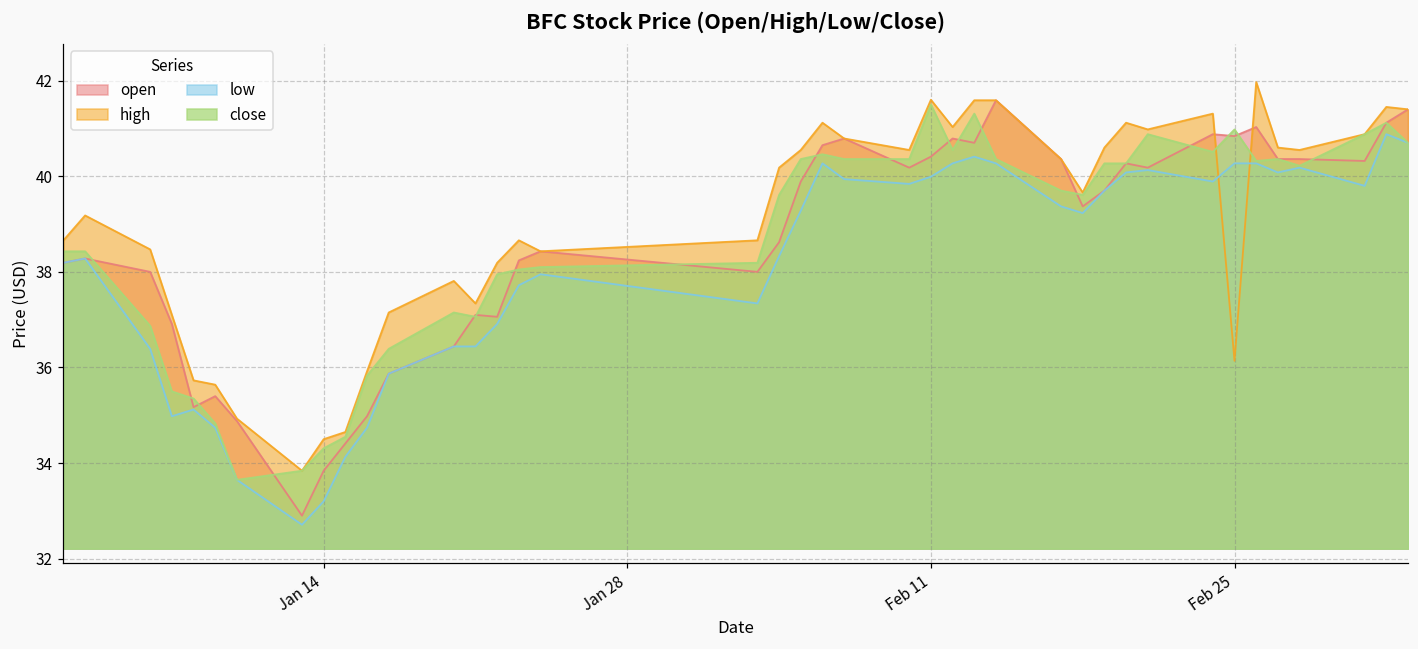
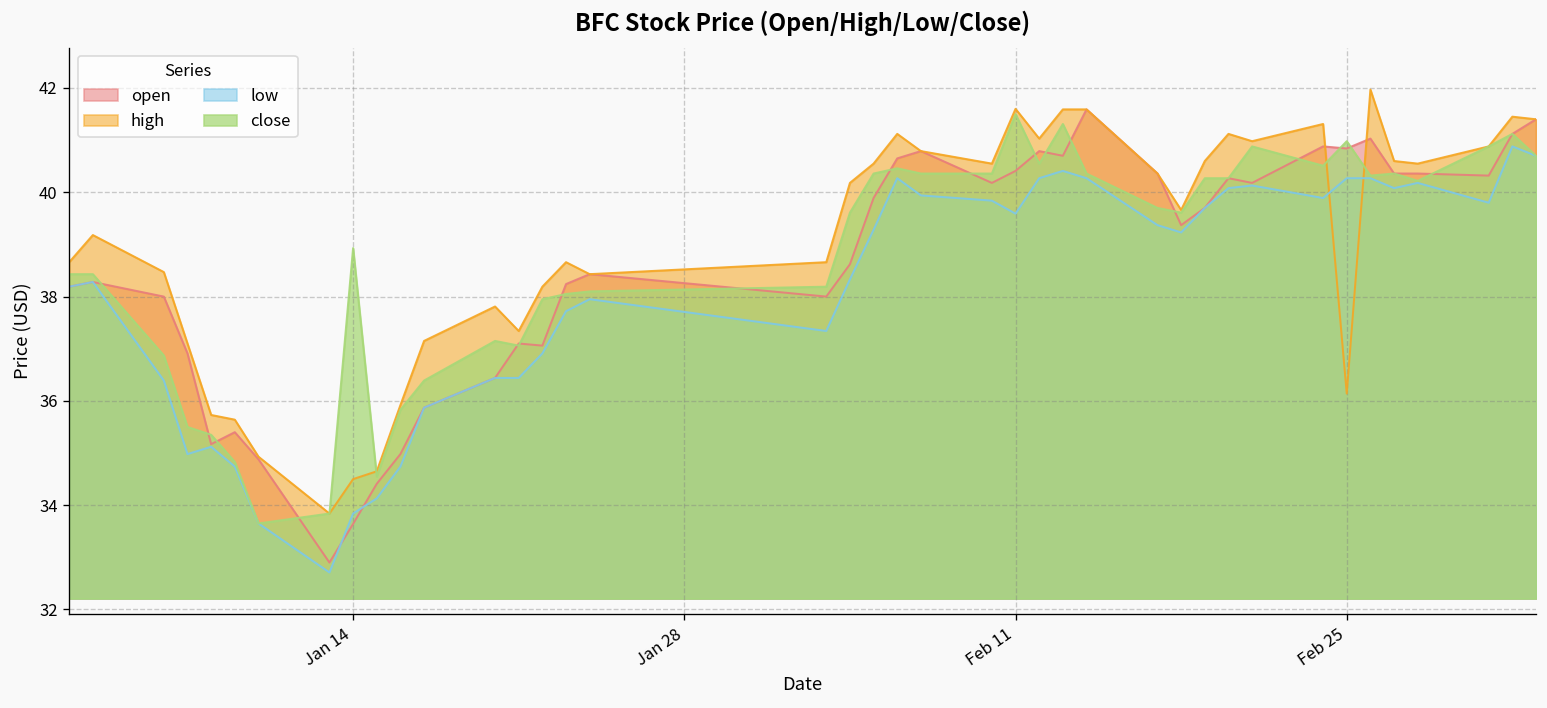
open, Jan 14: 33.8 -> 33.6
low, Jan 14: 33.2 -> 33.8
close, Jan 14: 34.3 -> 38.9
low, Feb 11: 40.0 -> 39.6
